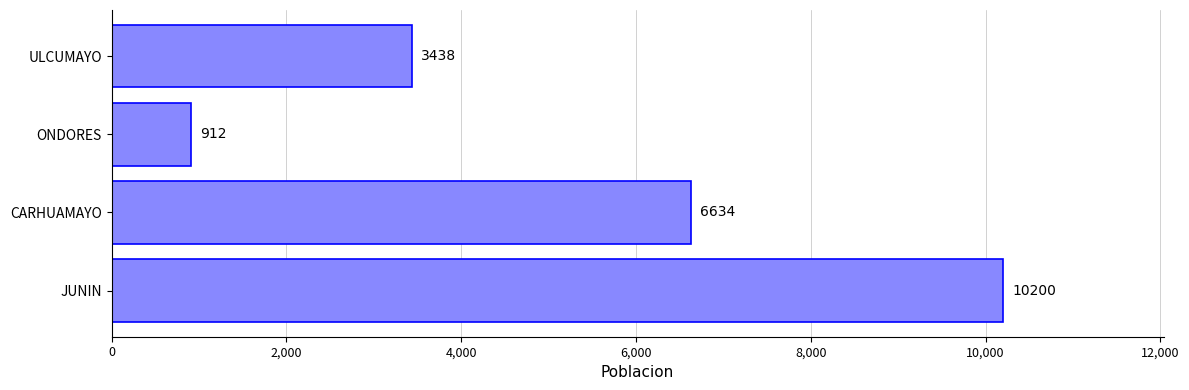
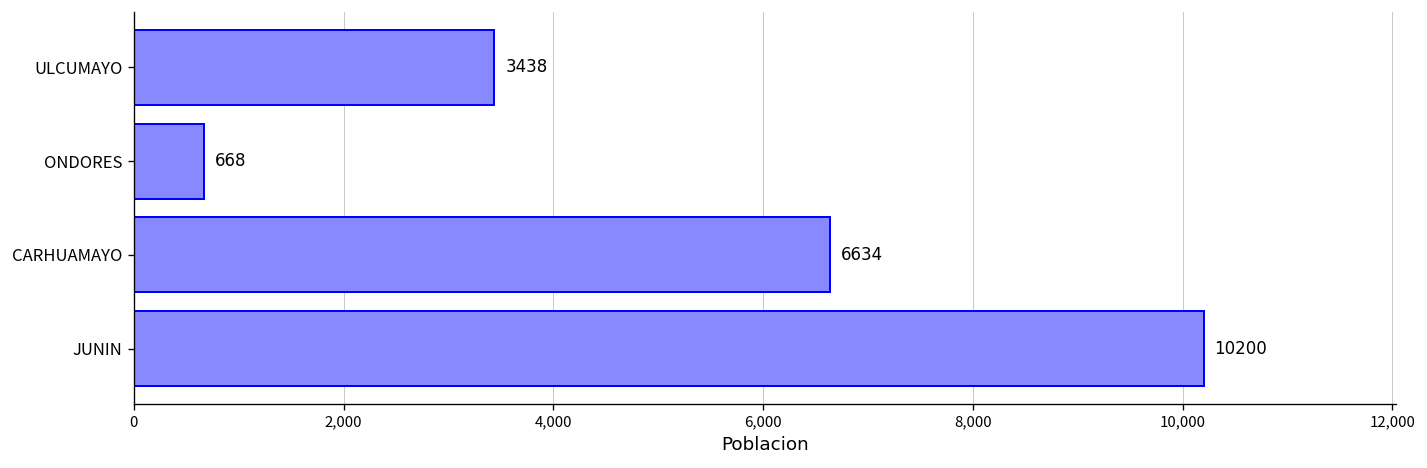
ONDORES: 912 -> 668
